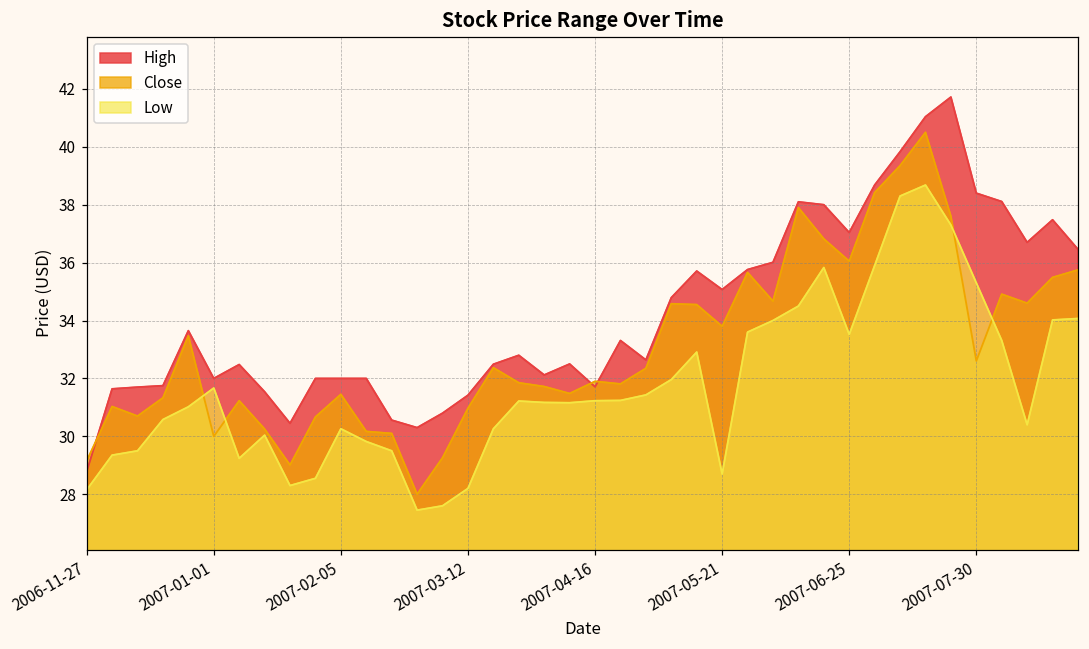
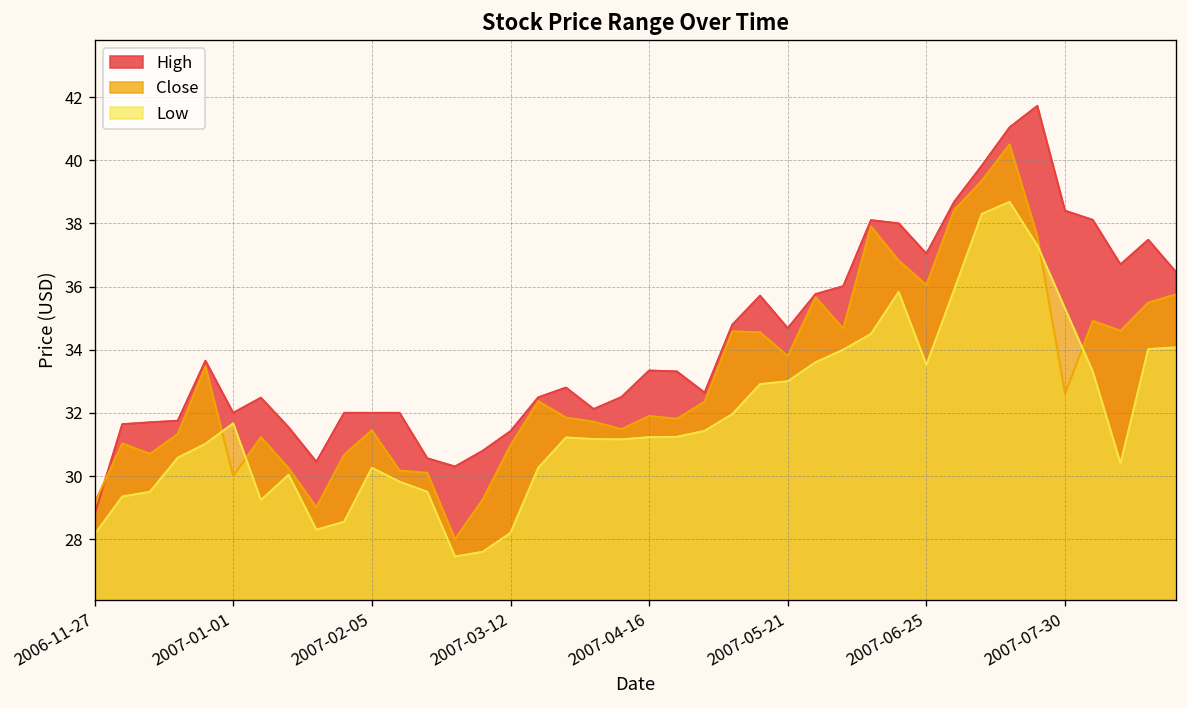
High, 2007-04-16: 31.7 -> 33.3
High, 2007-05-21: 35.1 -> 34.7
Low, 2007-05-21: 28.7 -> 33.0
